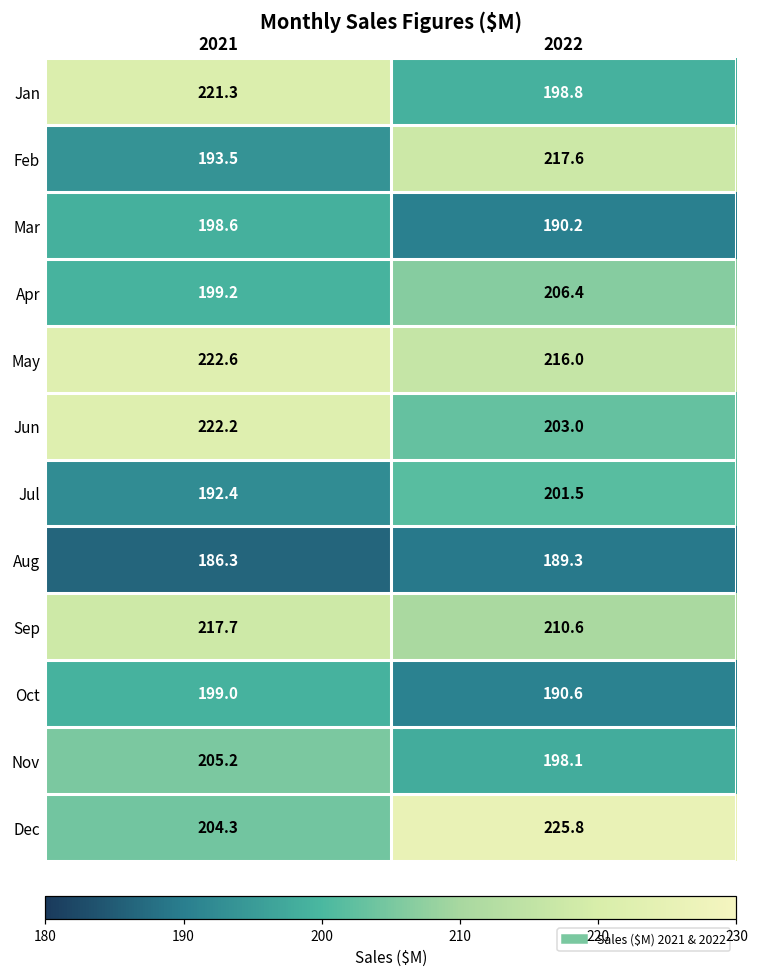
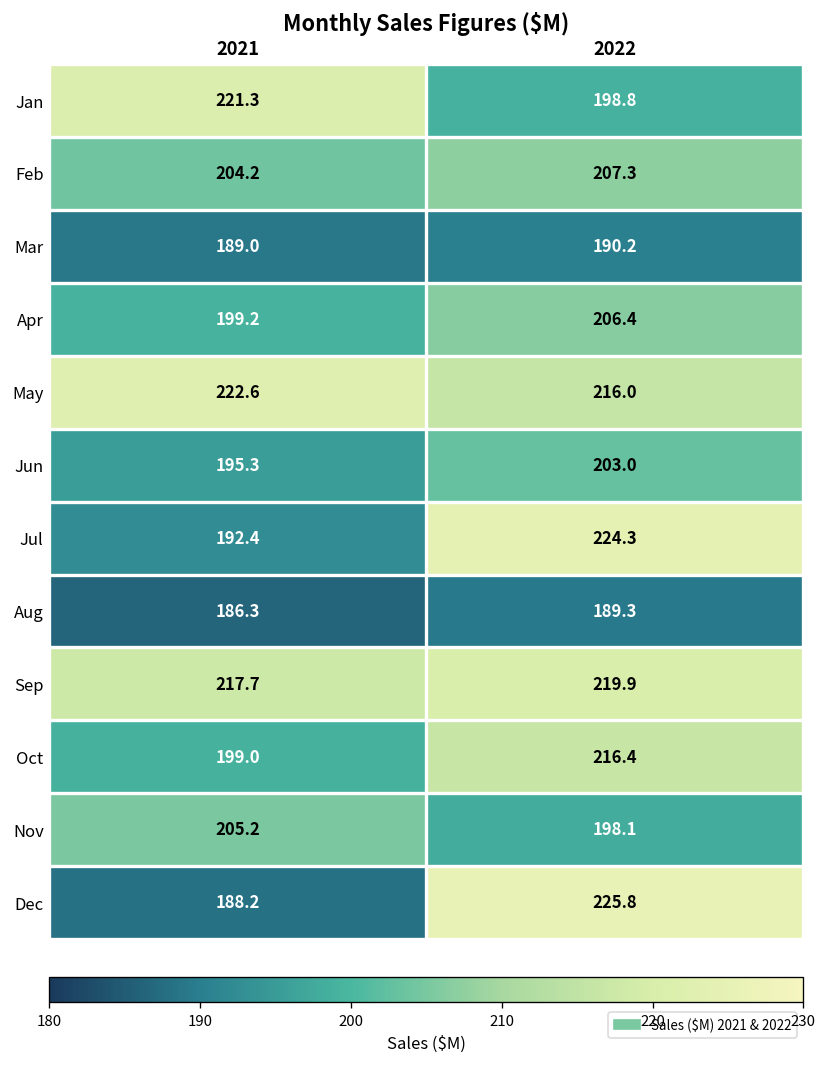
Feb, 2021: 193.5 -> 204.2
Feb, 2022: 217.6 -> 207.3
Mar, 2021: 198.6 -> 189.0
Jun, 2021: 222.2 -> 195.3
Jul, 2022: 201.5 -> 224.3
Sep, 2022: 210.6 -> 219.9
Oct, 2022: 190.6 -> 216.4
Dec, 2021: 204.3 -> 188.2
